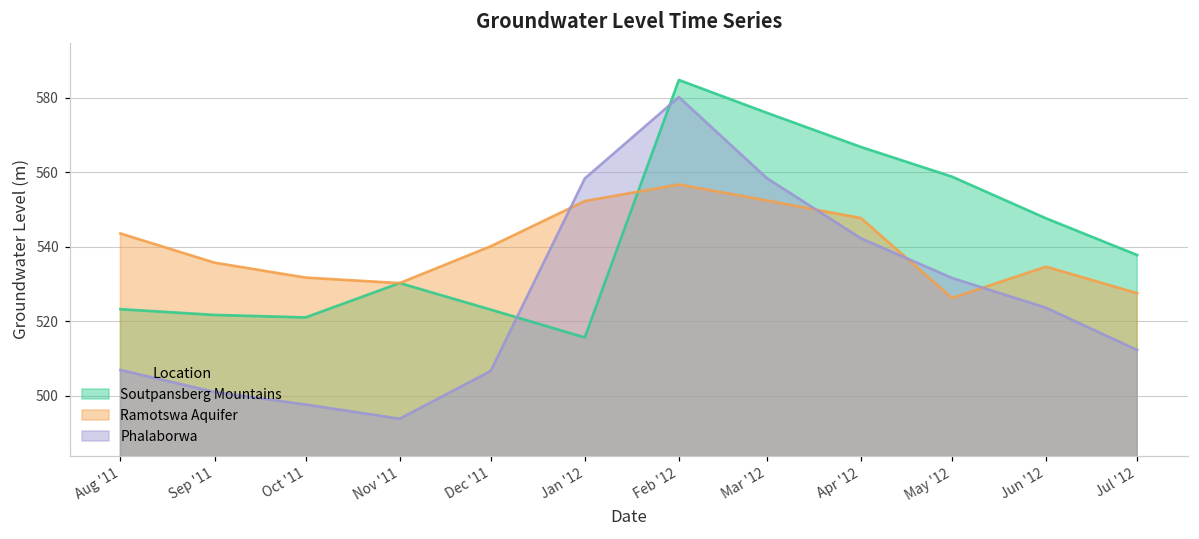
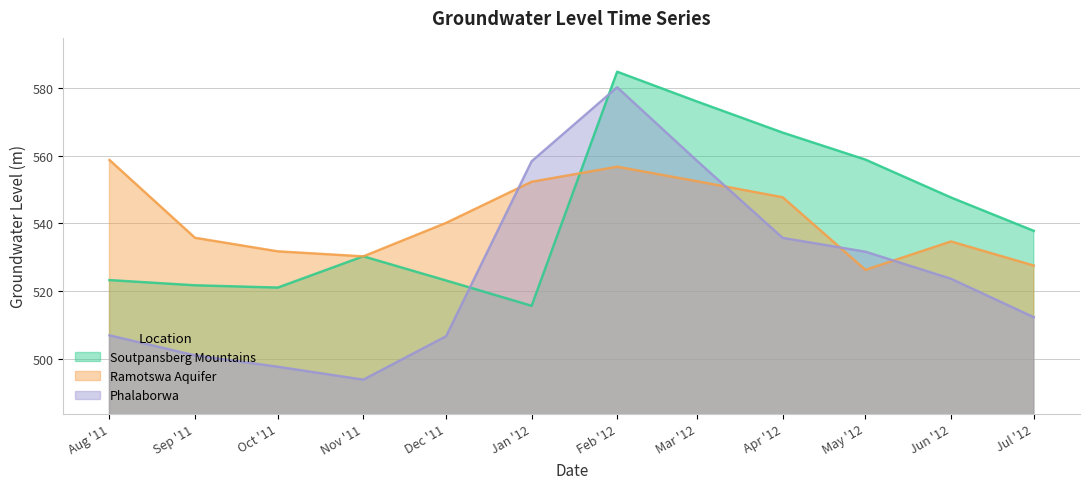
Ramotswa Aquifer, Aug '11: 544 -> 559
Phalaborwa, Apr '12: 542 -> 536
